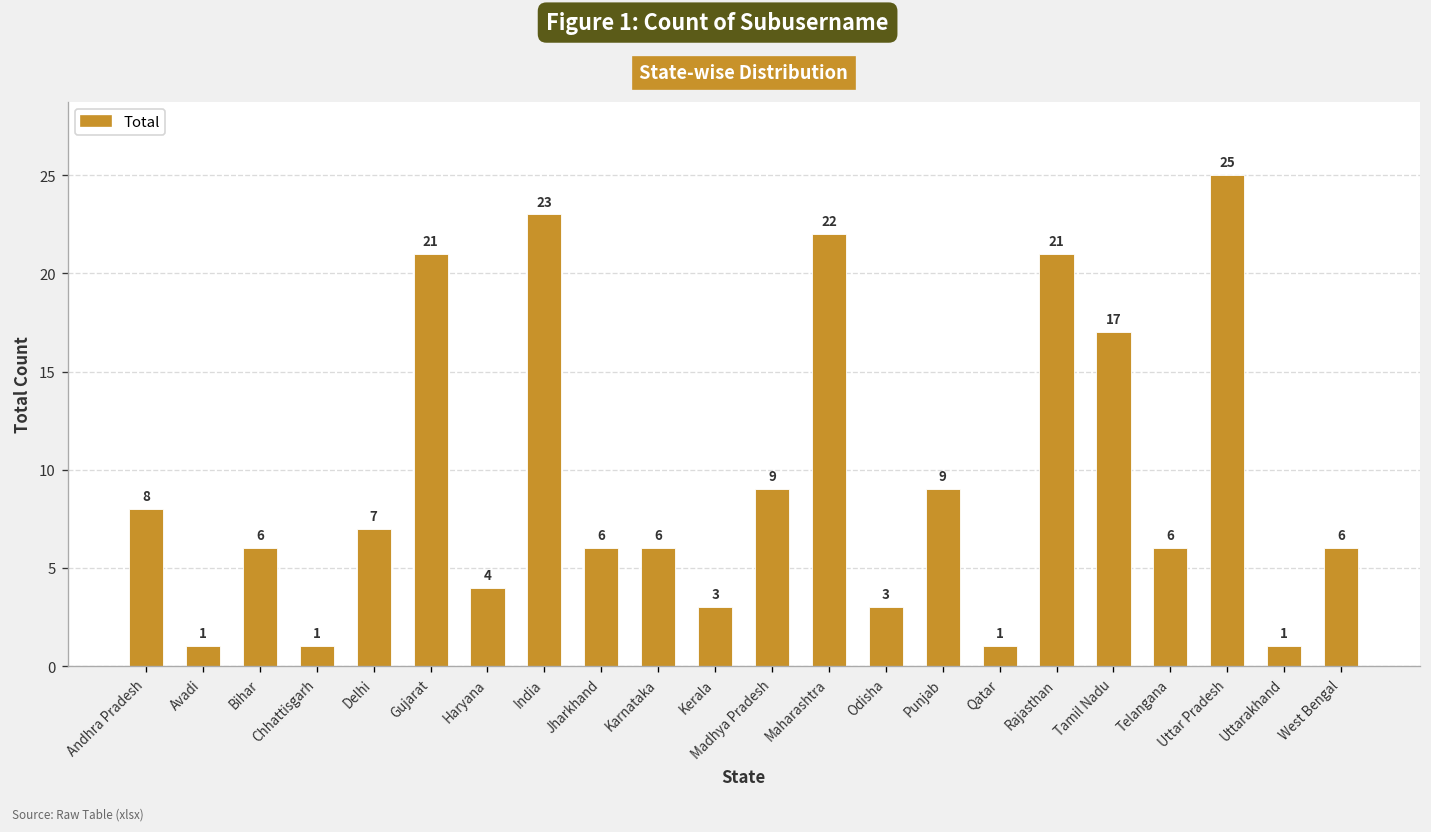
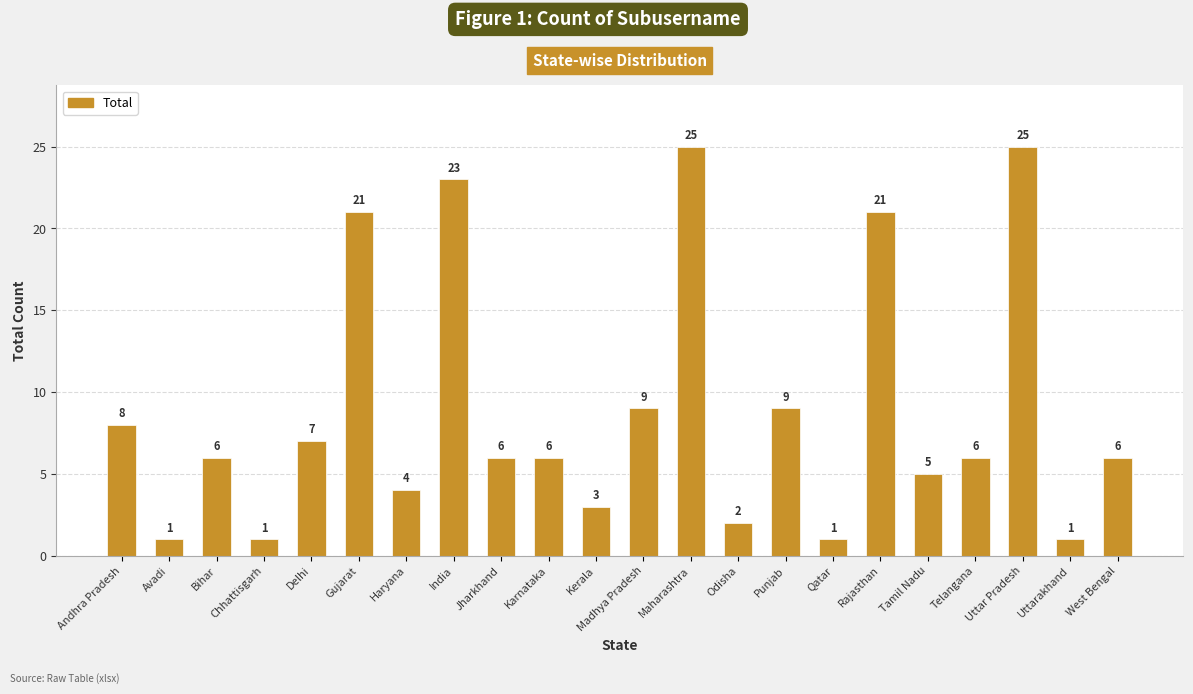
Maharashtra: 22 -> 25
Odisha: 3 -> 2
Tamil Nadu: 17 -> 5
